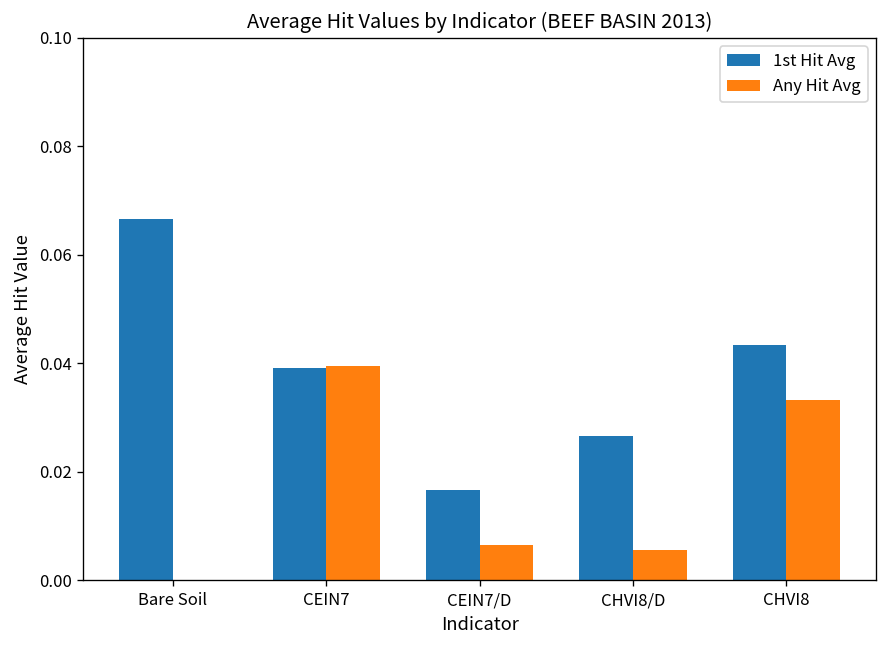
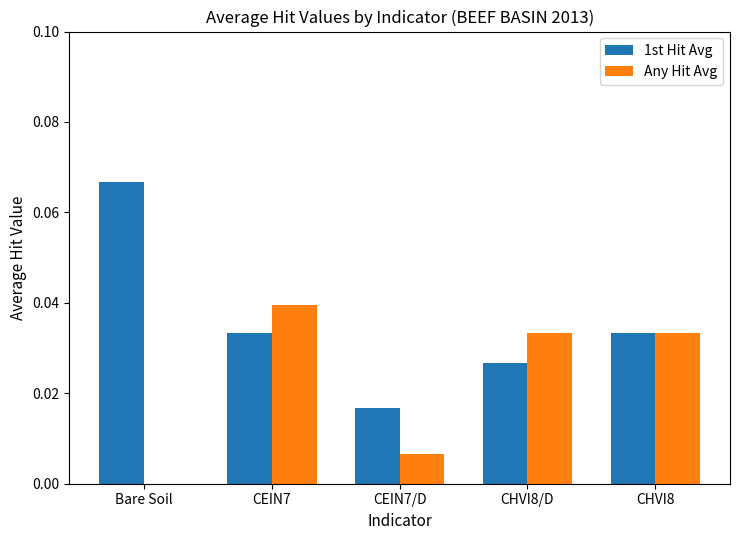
1st Hit Avg, CEIN7: 0.039 -> 0.033
Any Hit Avg, CHVI8/D: 0.006 -> 0.033
1st Hit Avg, CHVI8: 0.043 -> 0.033
